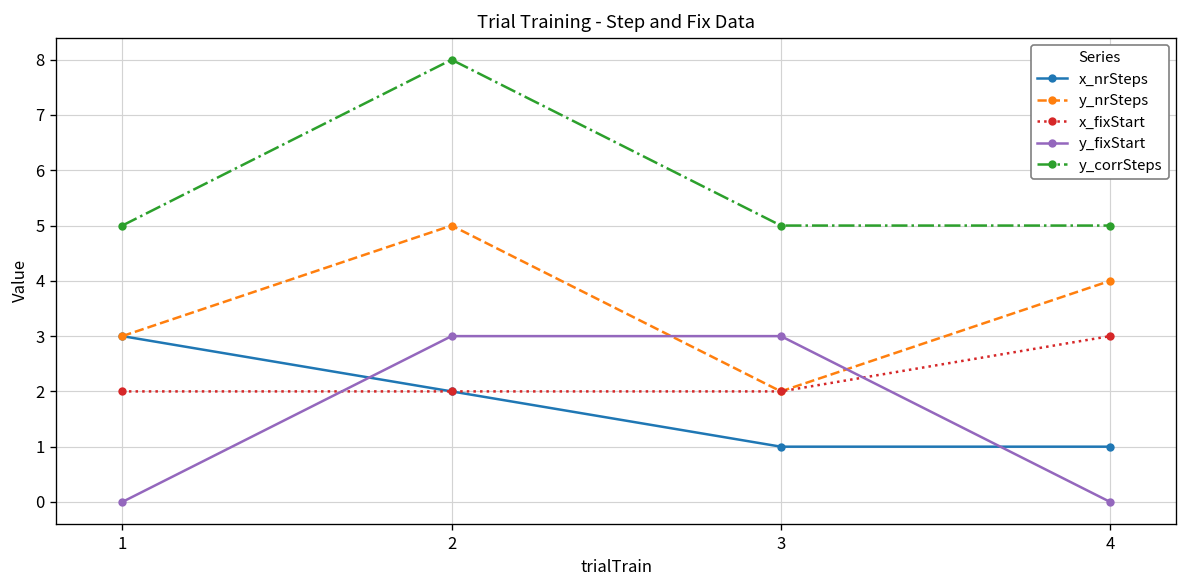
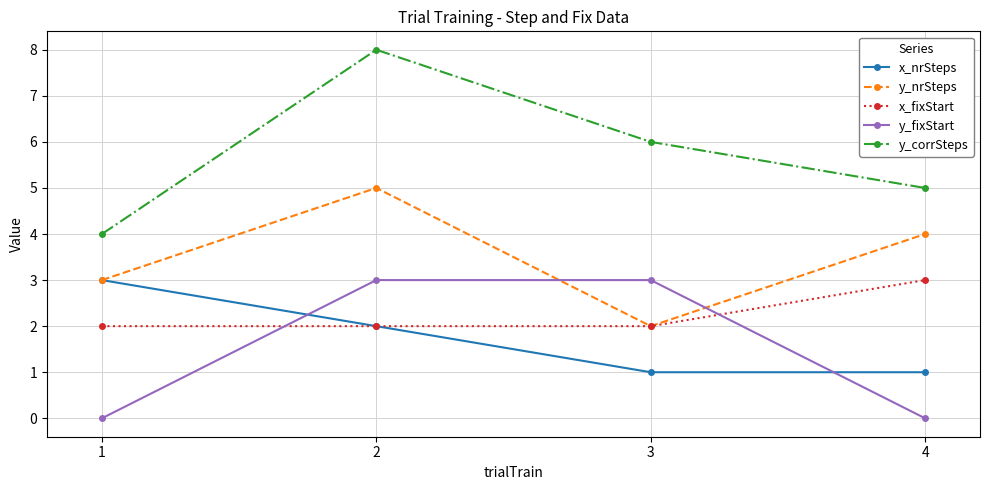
y_corrSteps, 1: 5 -> 4
y_corrSteps, 3: 5 -> 6
